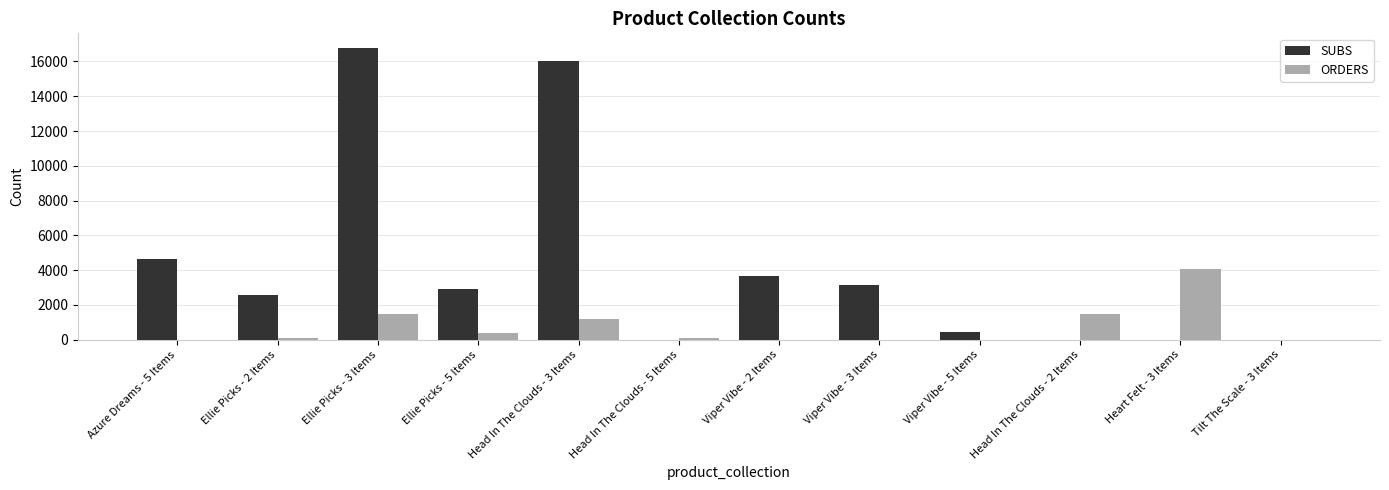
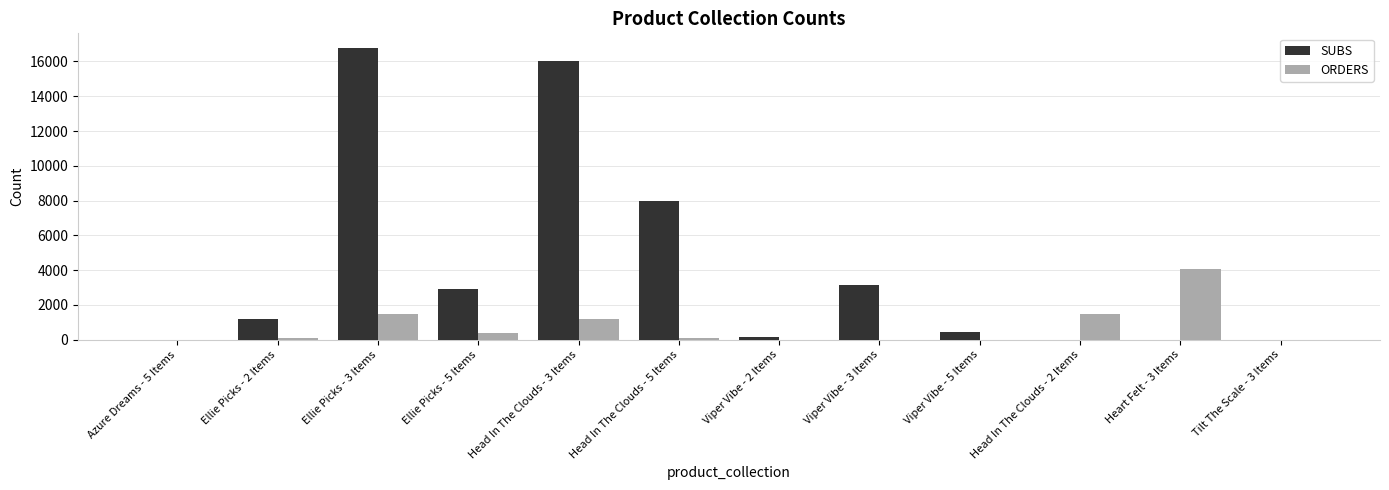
SUBS, Azure Dreams - 5 Items: 4600 -> 0
SUBS, Ellie Picks - 2 Items: 2600 -> 1200
SUBS, Head In The Clouds - 5 Items: 0 -> 7900
SUBS, Viper Vibe - 2 Items: 3600 -> 200
